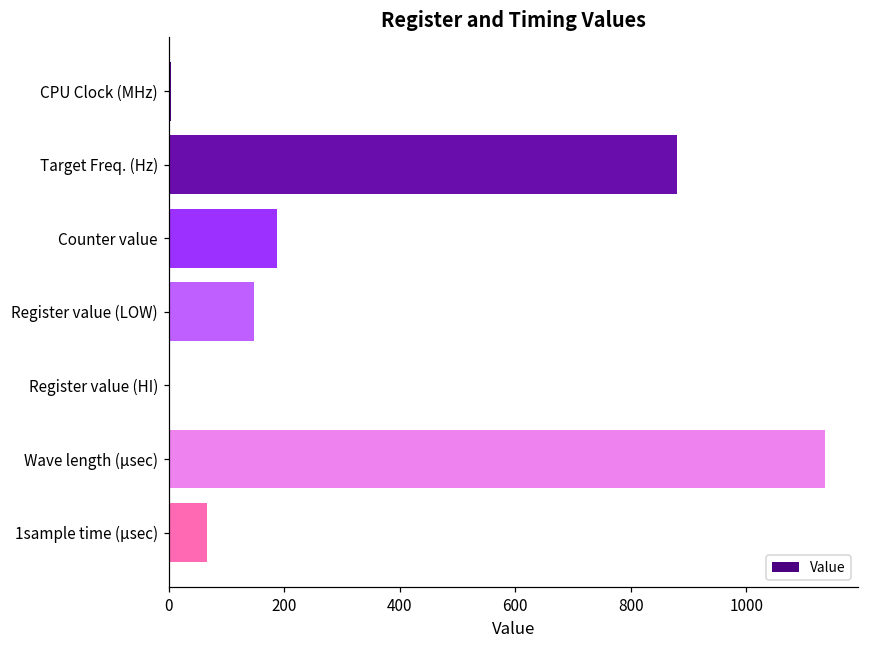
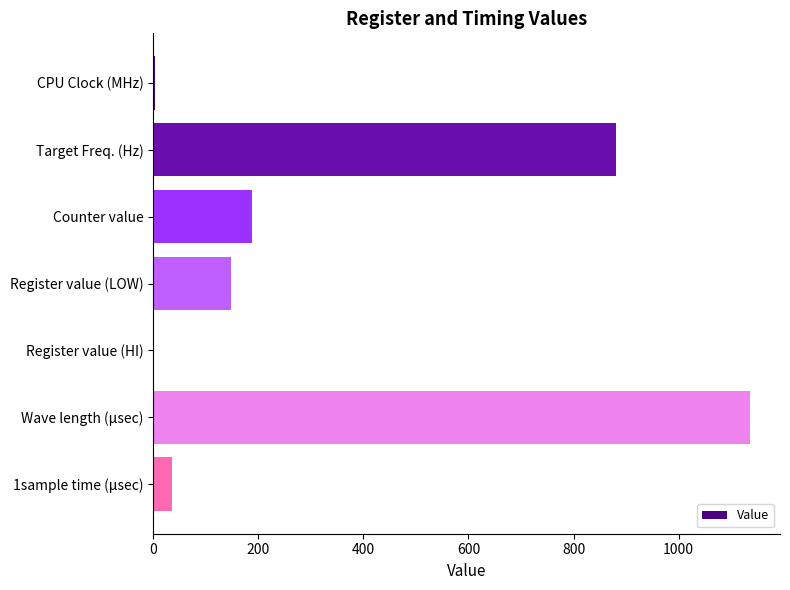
1sample time (μsec): 70 -> 40
